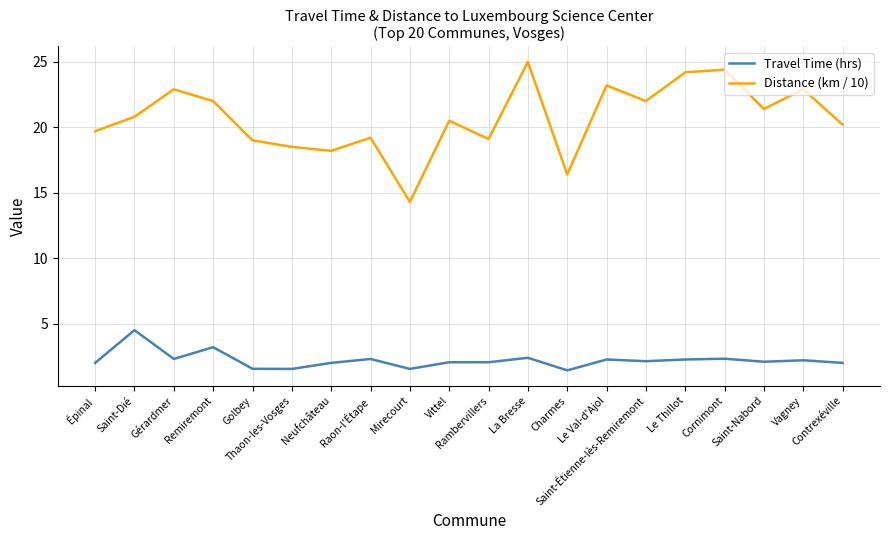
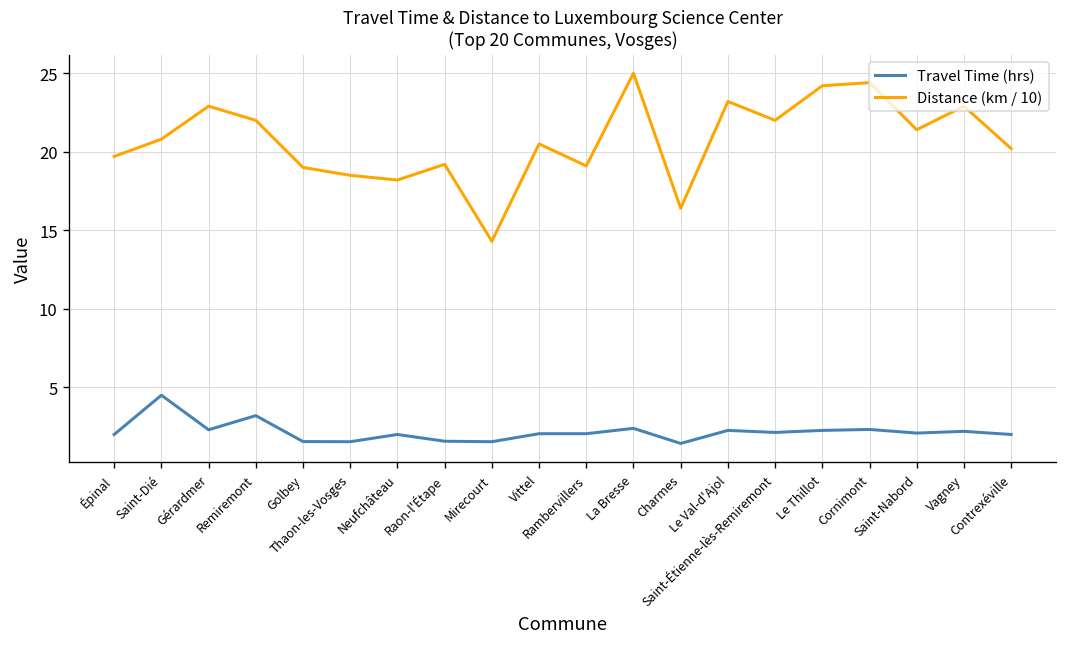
Travel Time (hrs), Raon-l'Étape: 2.3 -> 1.6
